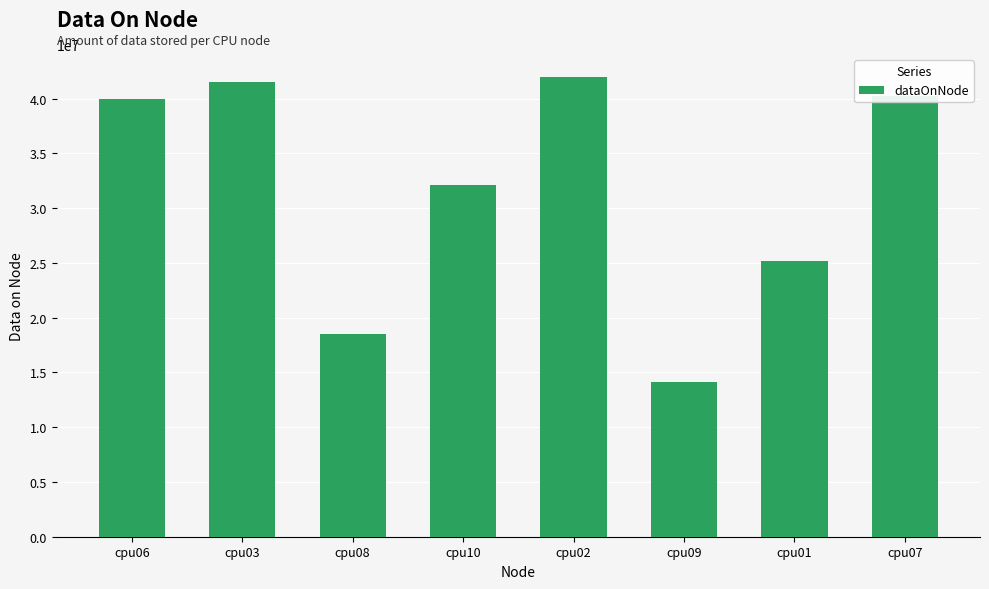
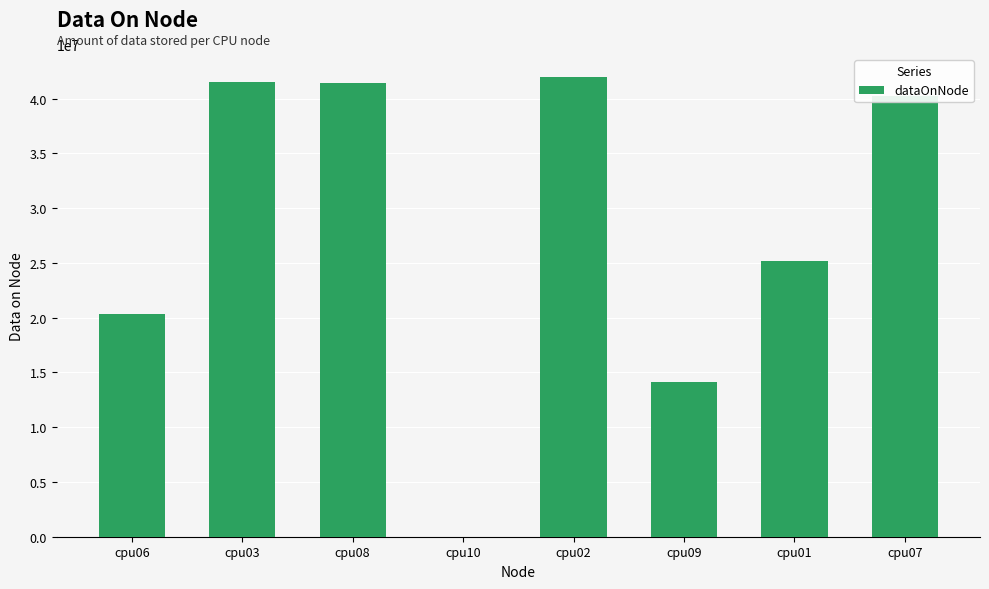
cpu06: 39900000 -> 20300000
cpu08: 18500000 -> 41400000
cpu10: 32100000 -> 0
